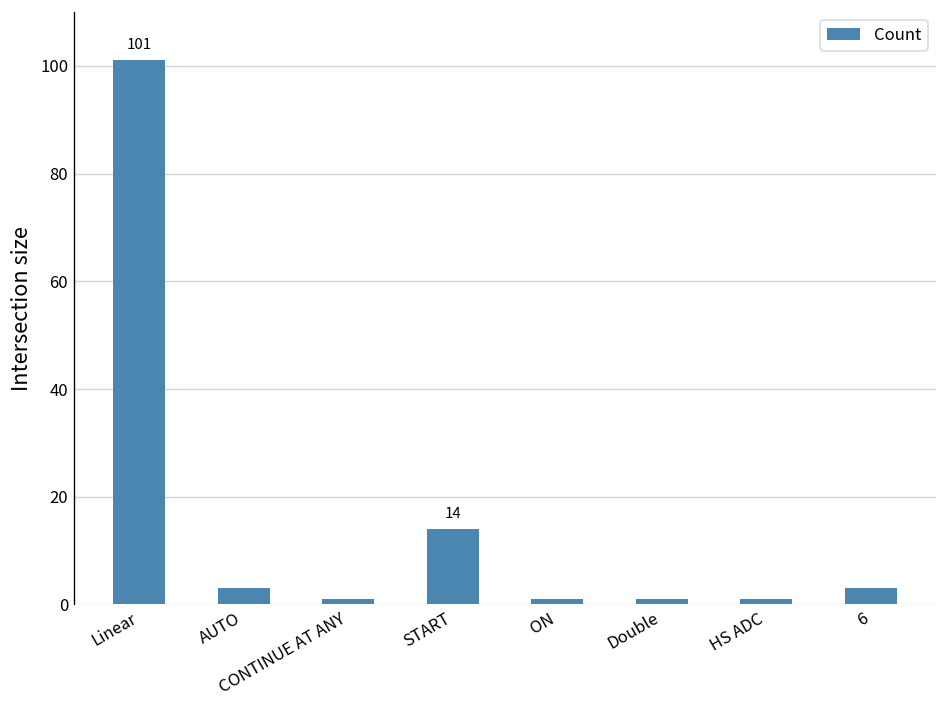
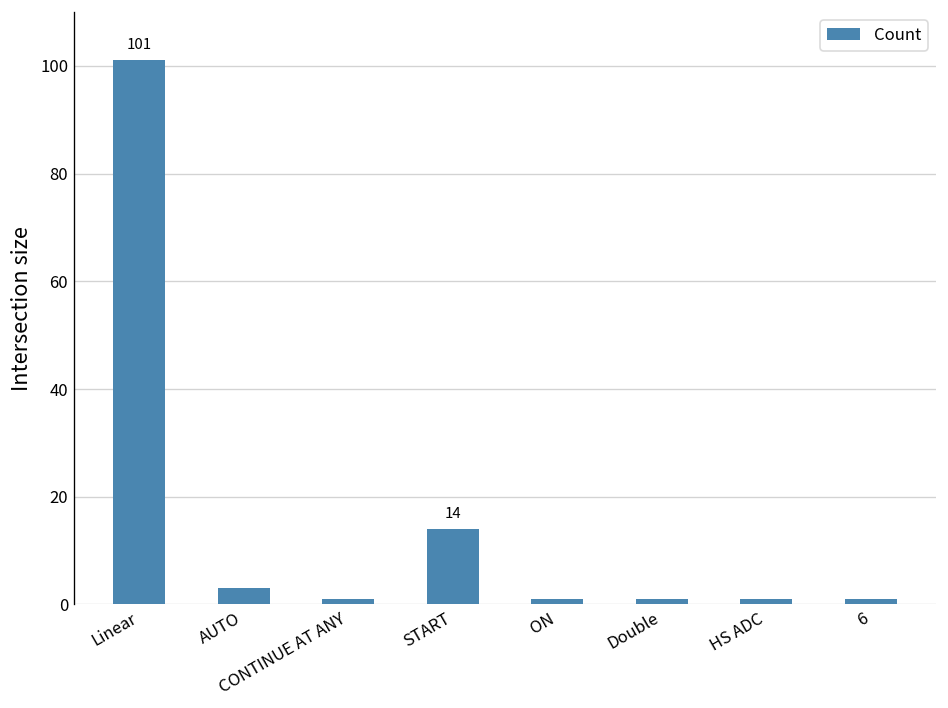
6: 3 -> 1
